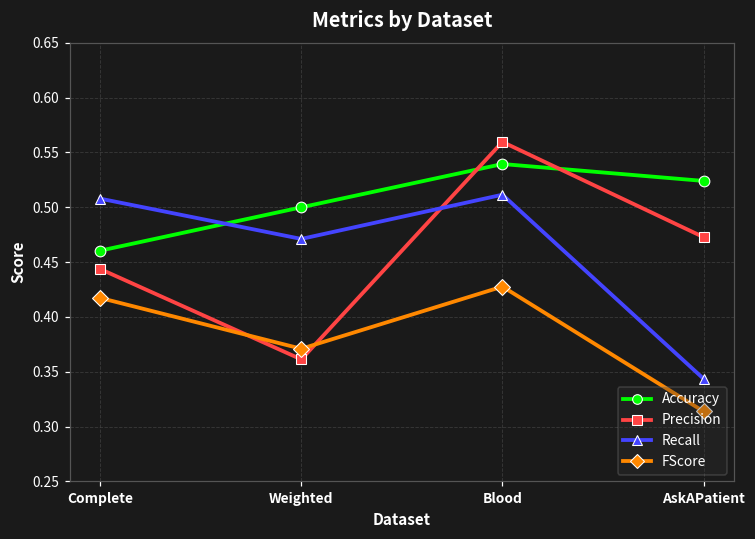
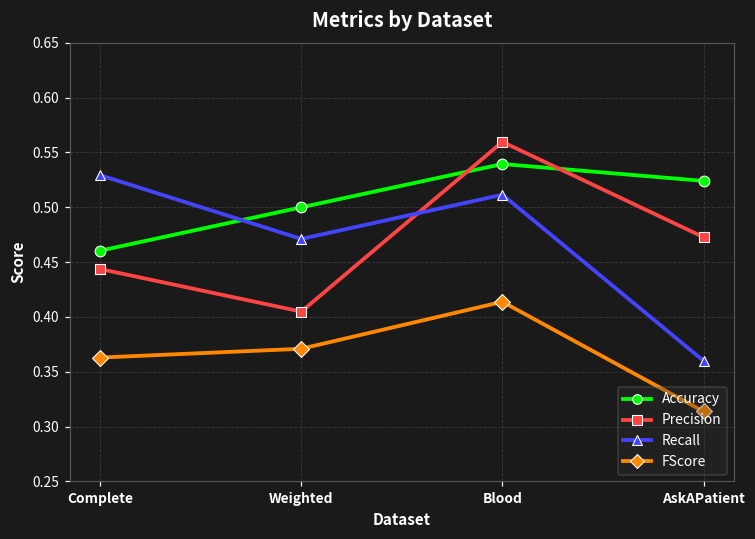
Recall, Complete: 0.51 -> 0.53
FScore, Complete: 0.42 -> 0.36
Precision, Weighted: 0.36 -> 0.40
FScore, Blood: 0.43 -> 0.41
Recall, AskAPatient: 0.34 -> 0.36
